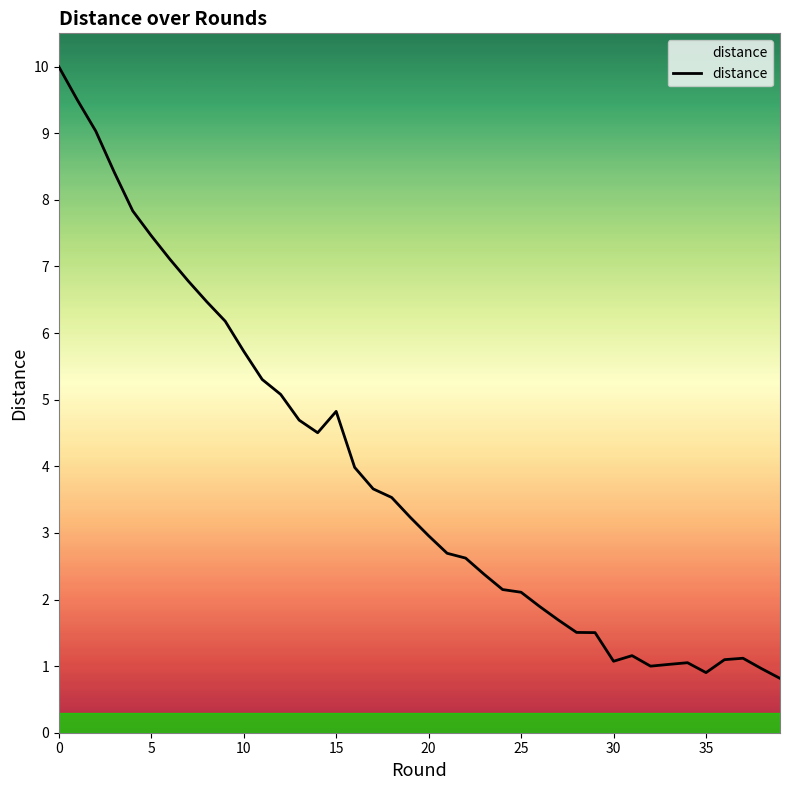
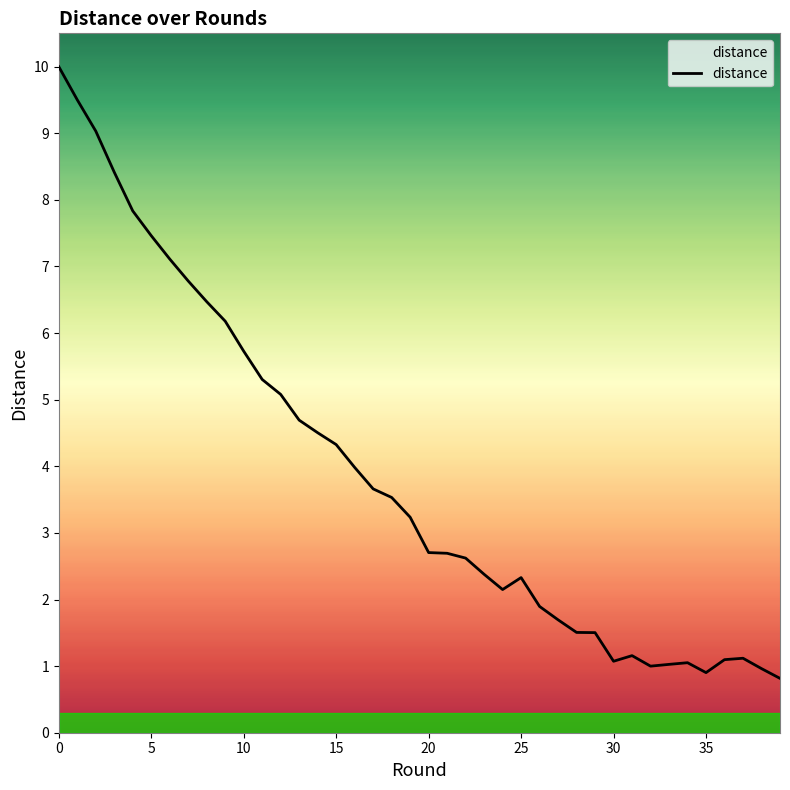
15: 4.8 -> 4.3
20: 3.0 -> 2.7
25: 2.1 -> 2.3
